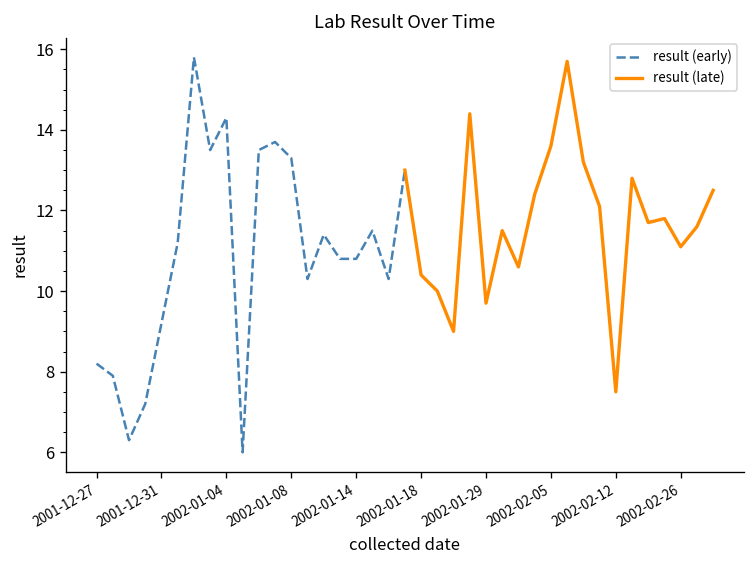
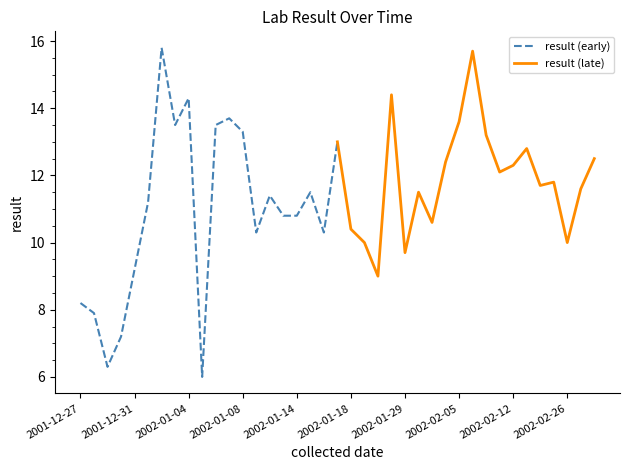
result (late), 2002-02-12: 7.5 -> 12.3
result (late), 2002-02-26: 11.1 -> 10.0
